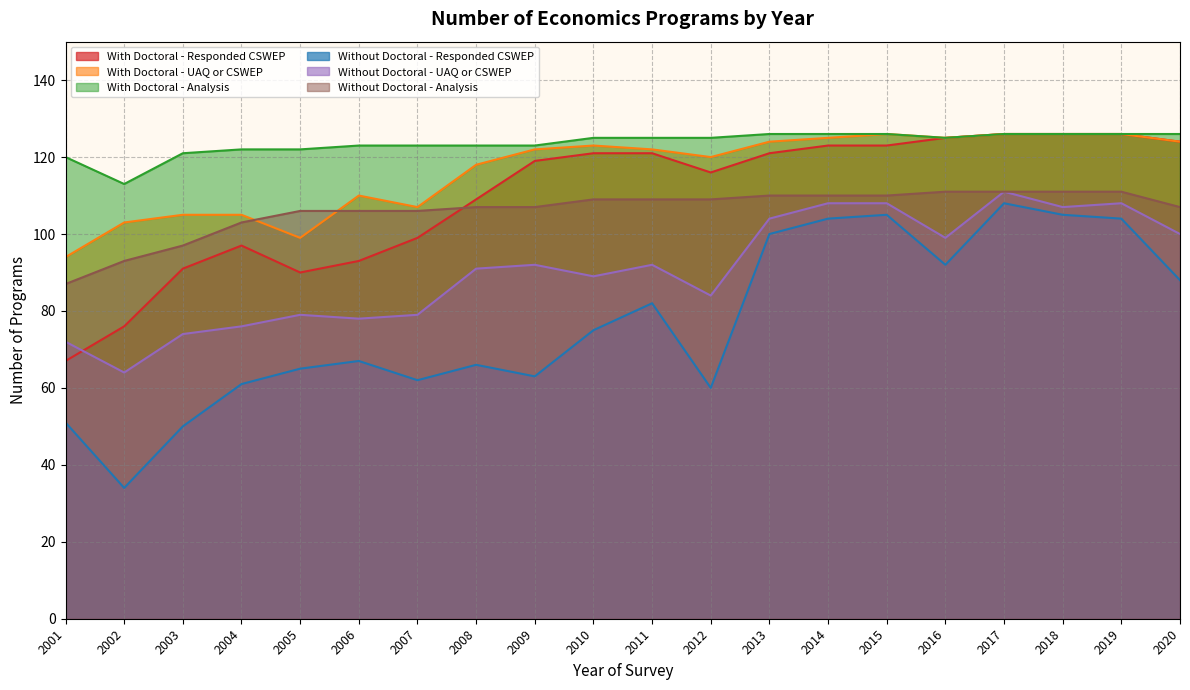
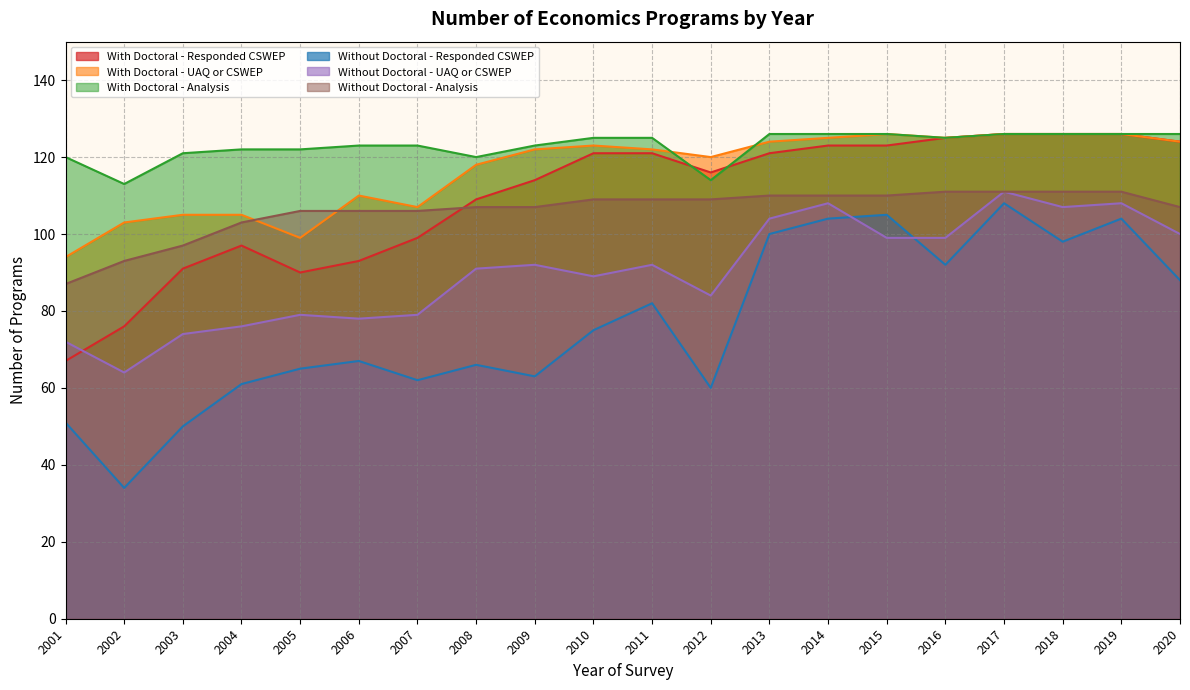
With Doctoral - Analysis, 2008: 123 -> 120
With Doctoral - Responded CSWEP, 2009: 119 -> 114
With Doctoral - Analysis, 2012: 125 -> 114
Without Doctoral - UAQ or CSWEP, 2015: 108 -> 99
Without Doctoral - Responded CSWEP, 2018: 105 -> 98
